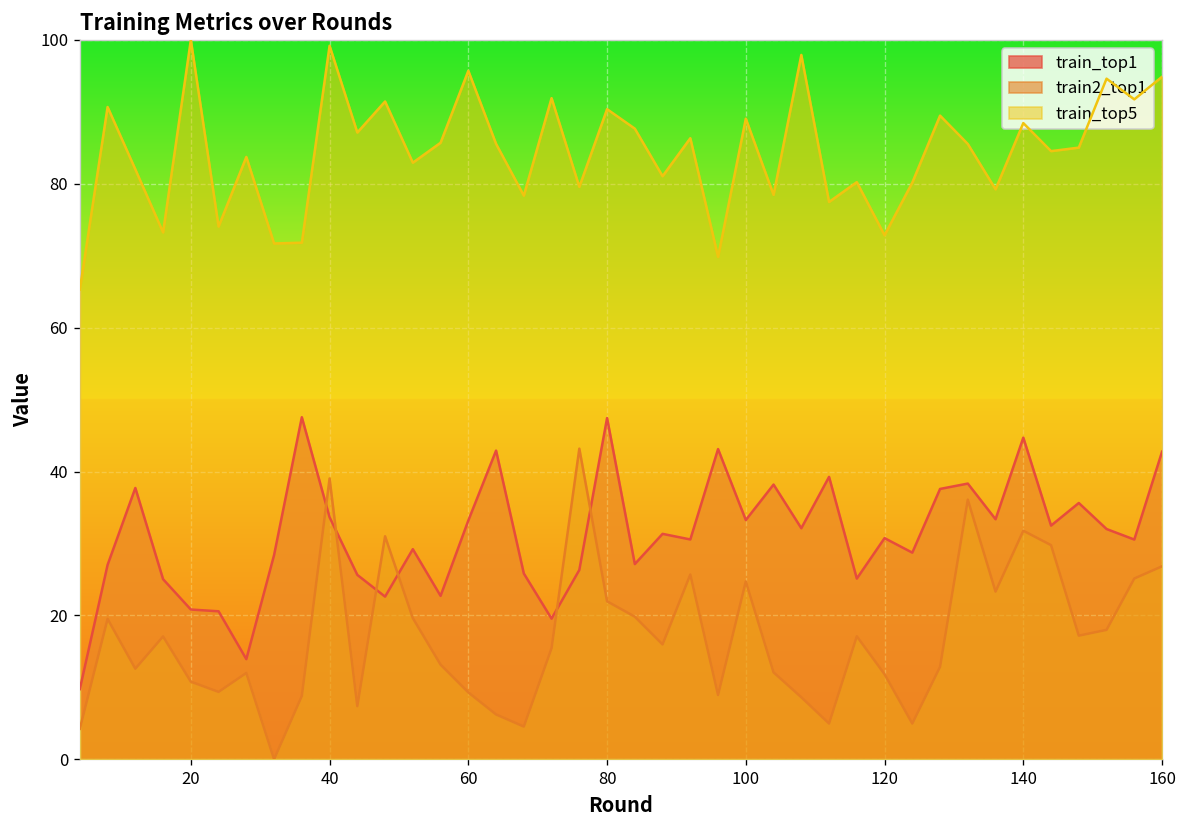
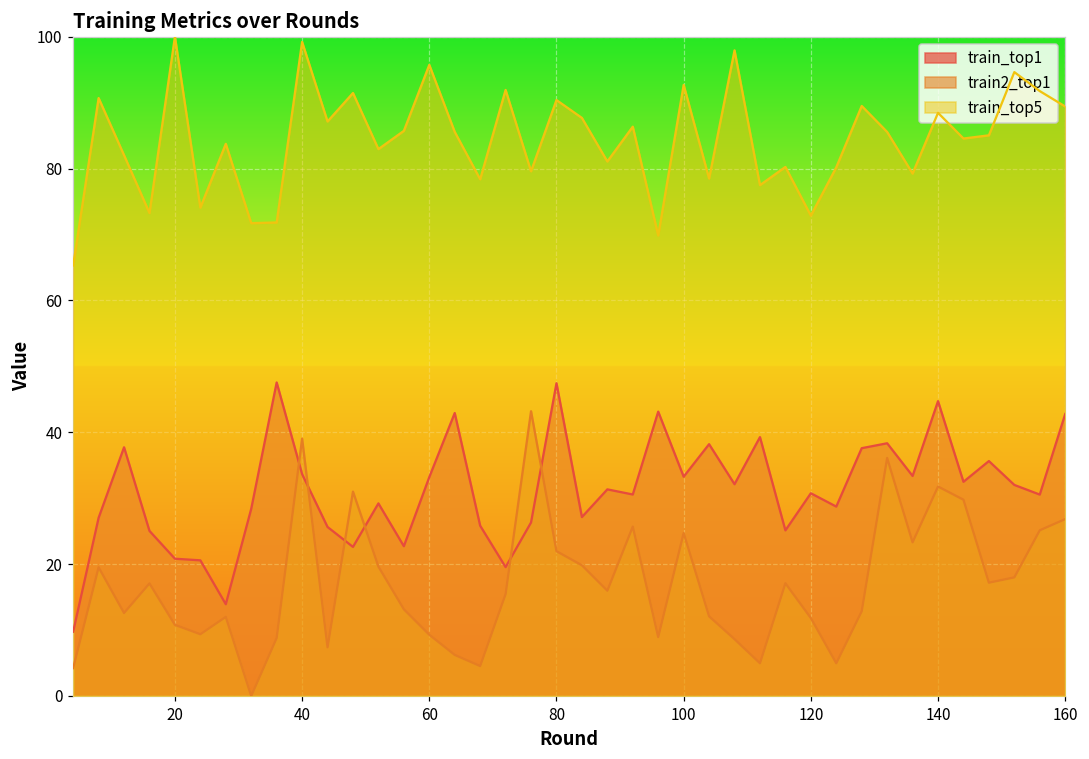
train_top5, 100: 89 -> 93
train_top5, 160: 95 -> 89
